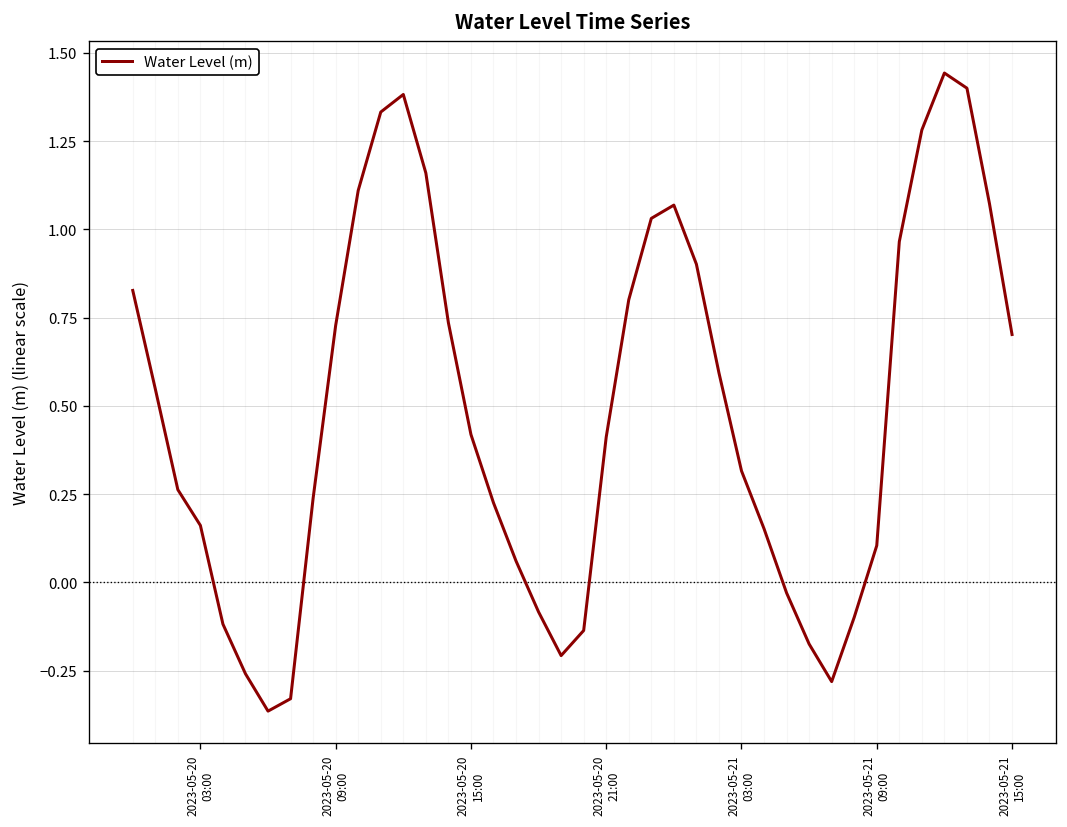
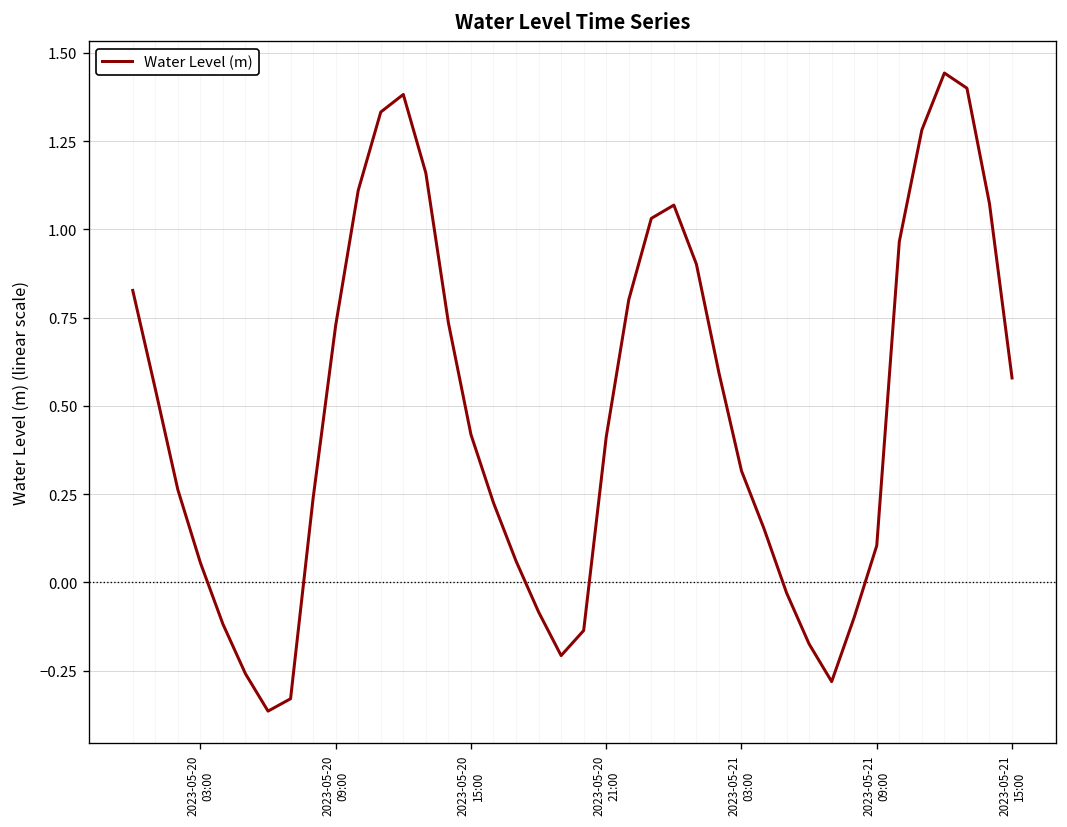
2023-05-20 03:00: 0.16 -> 0.06
2023-05-21 15:00: 0.70 -> 0.58
